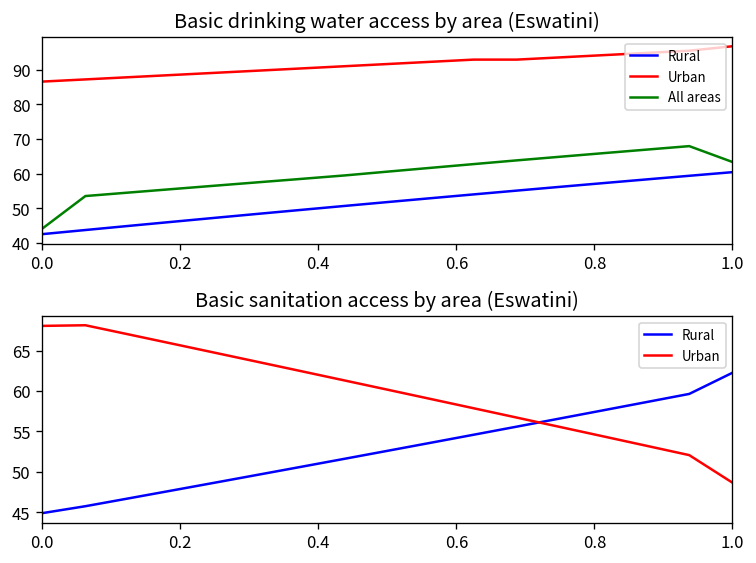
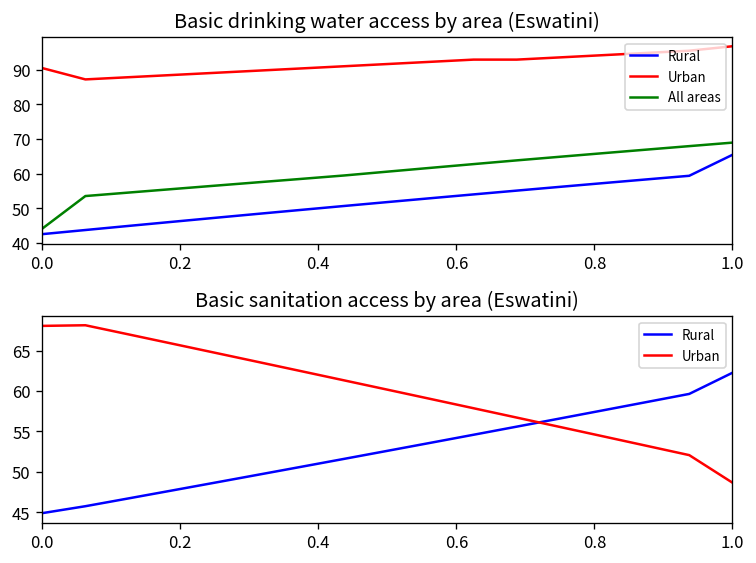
Basic drinking water access by area (Eswatini), Urban, 0.0: 87 -> 90
Basic drinking water access by area (Eswatini), Rural, 1.0: 60 -> 65
Basic drinking water access by area (Eswatini), All areas, 1.0: 63 -> 69
